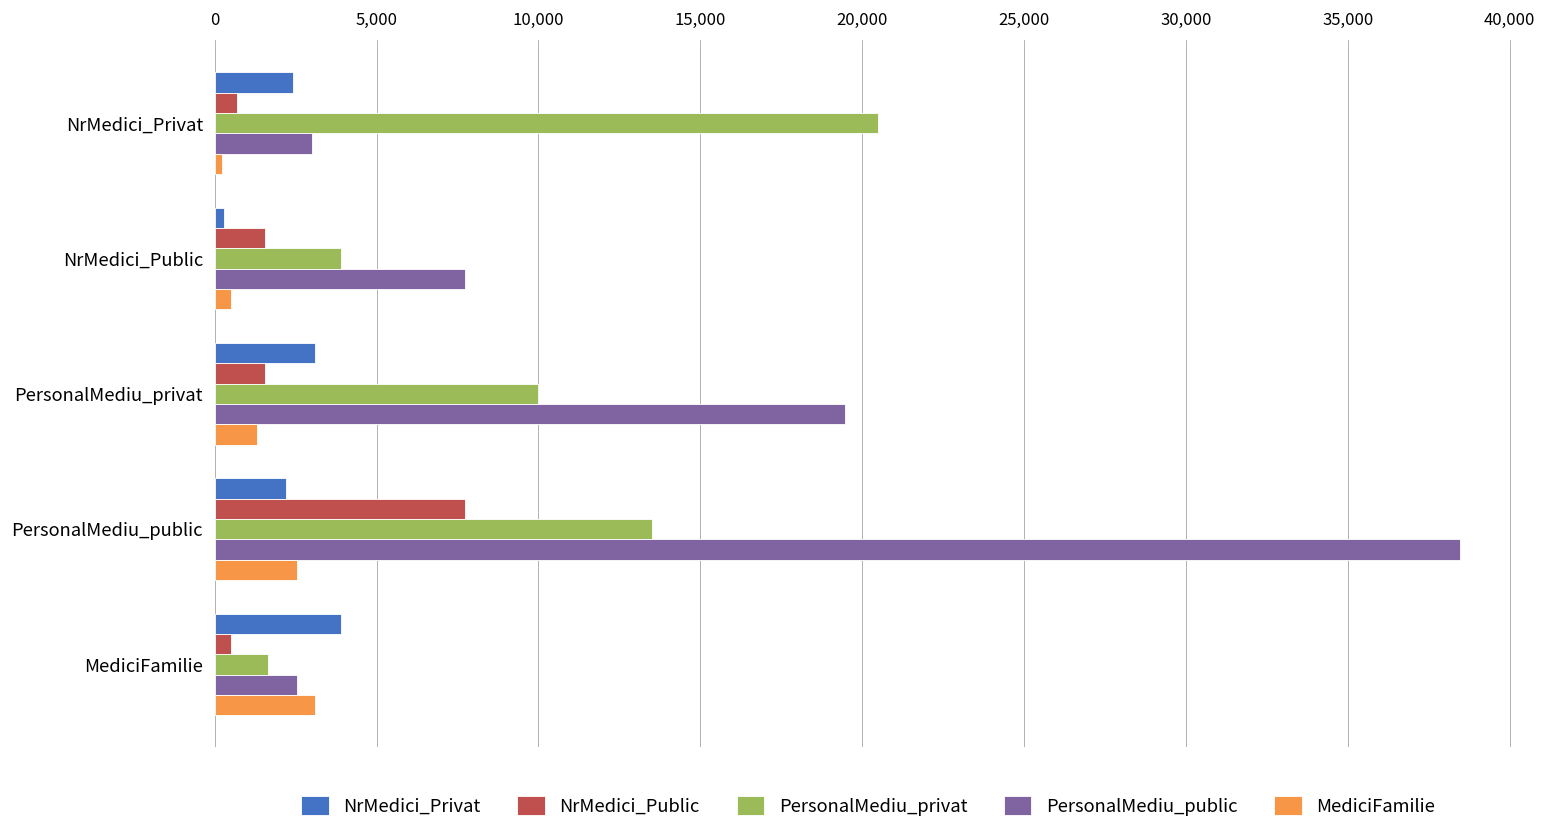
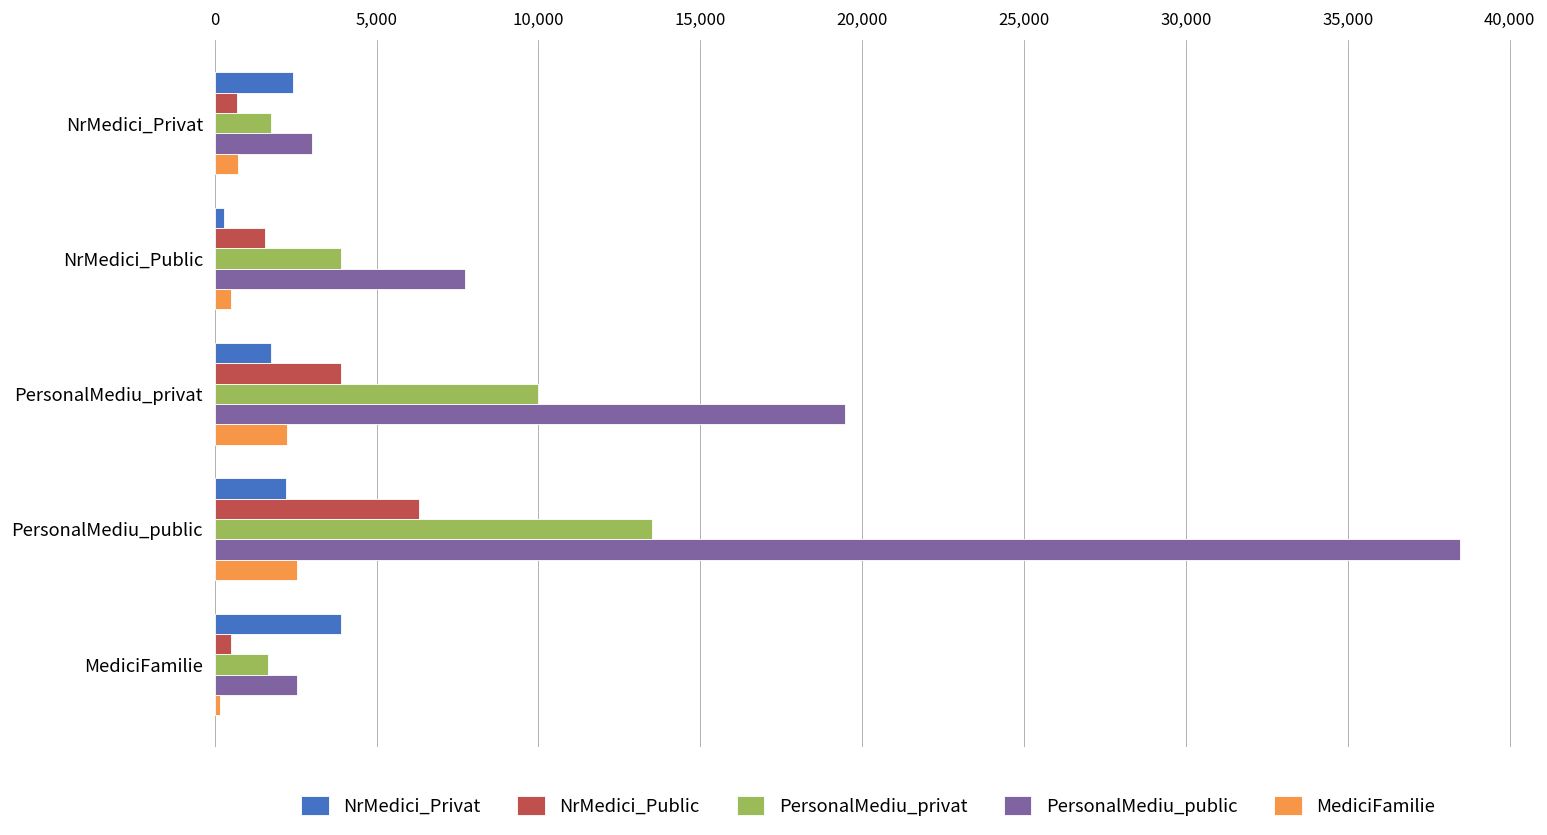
PersonalMediu_privat, NrMedici_Privat: 20,500 -> 1,700
MediciFamilie, NrMedici_Privat: 200 -> 700
NrMedici_Privat, PersonalMediu_privat: 3,100 -> 1,700
NrMedici_Public, PersonalMediu_privat: 1,500 -> 3,900
MediciFamilie, PersonalMediu_privat: 1,300 -> 2,200
NrMedici_Public, PersonalMediu_public: 7,700 -> 6,300
MediciFamilie, MediciFamilie: 3,100 -> 200
